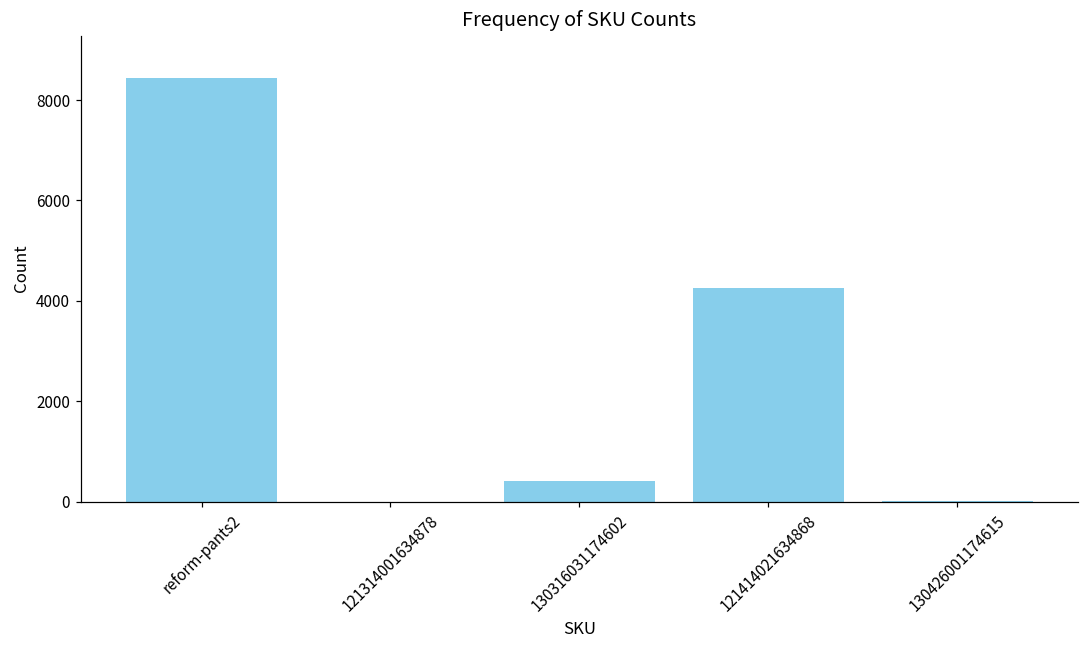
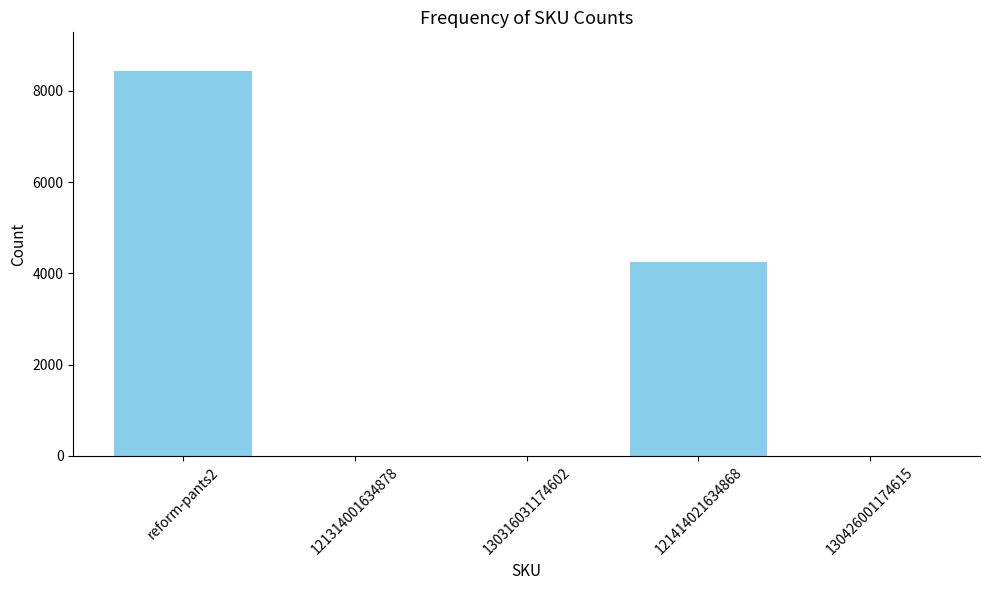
130316031174602: 400 -> 0
